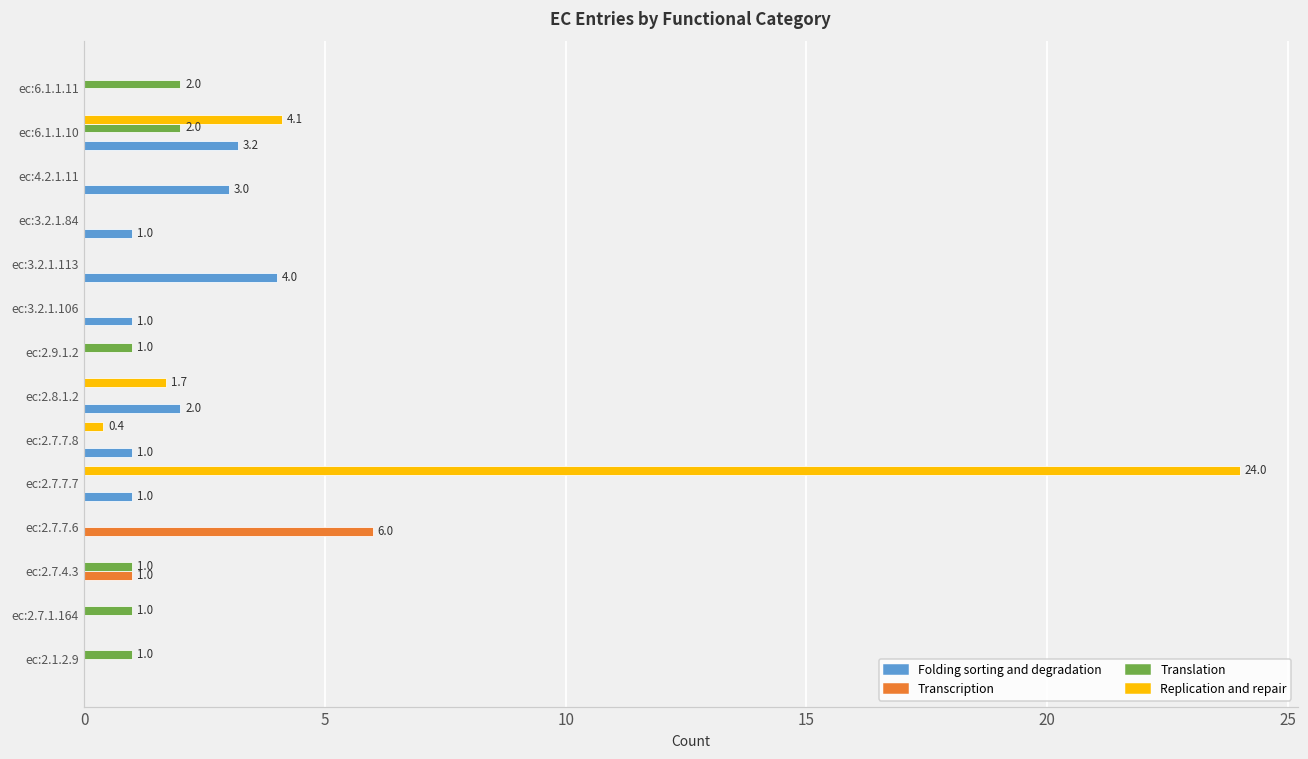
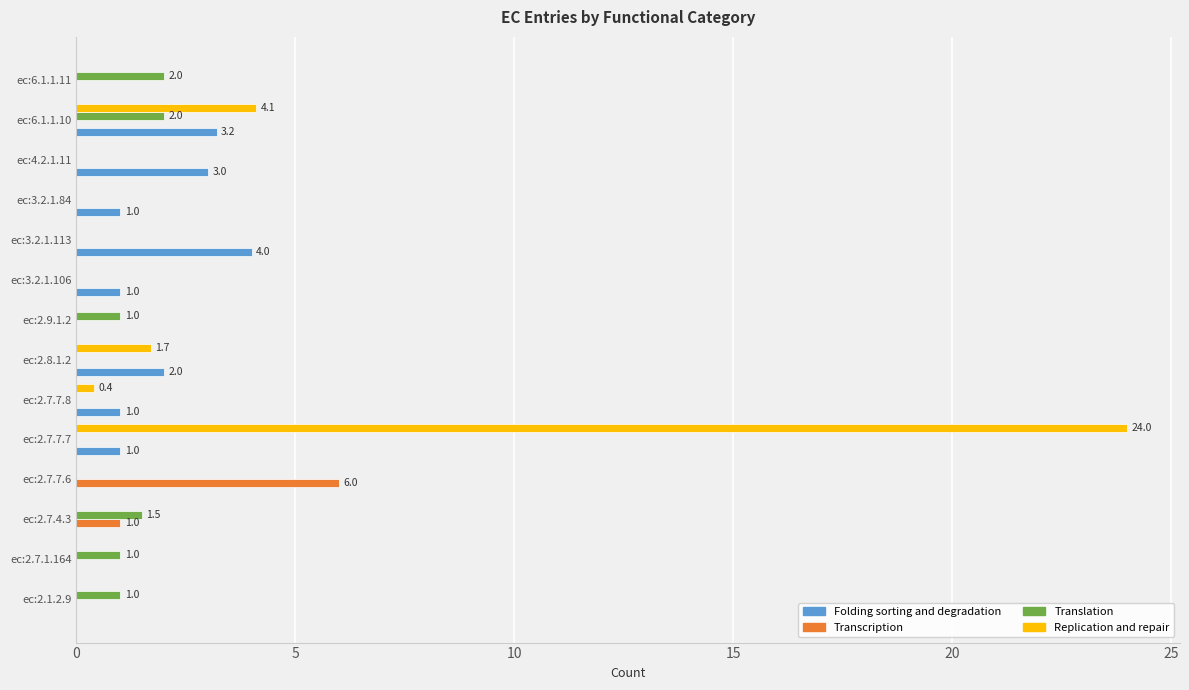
Translation, ec:2.7.4.3: 1.0 -> 1.5
